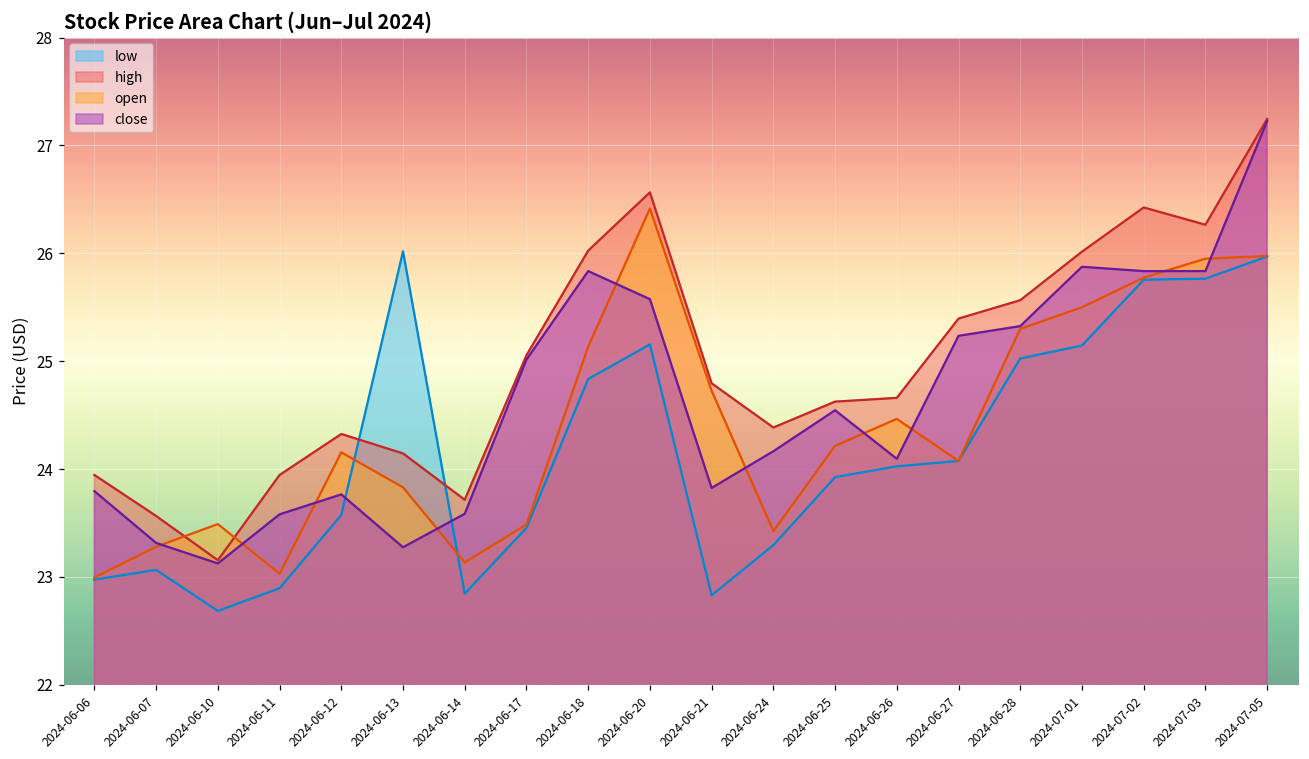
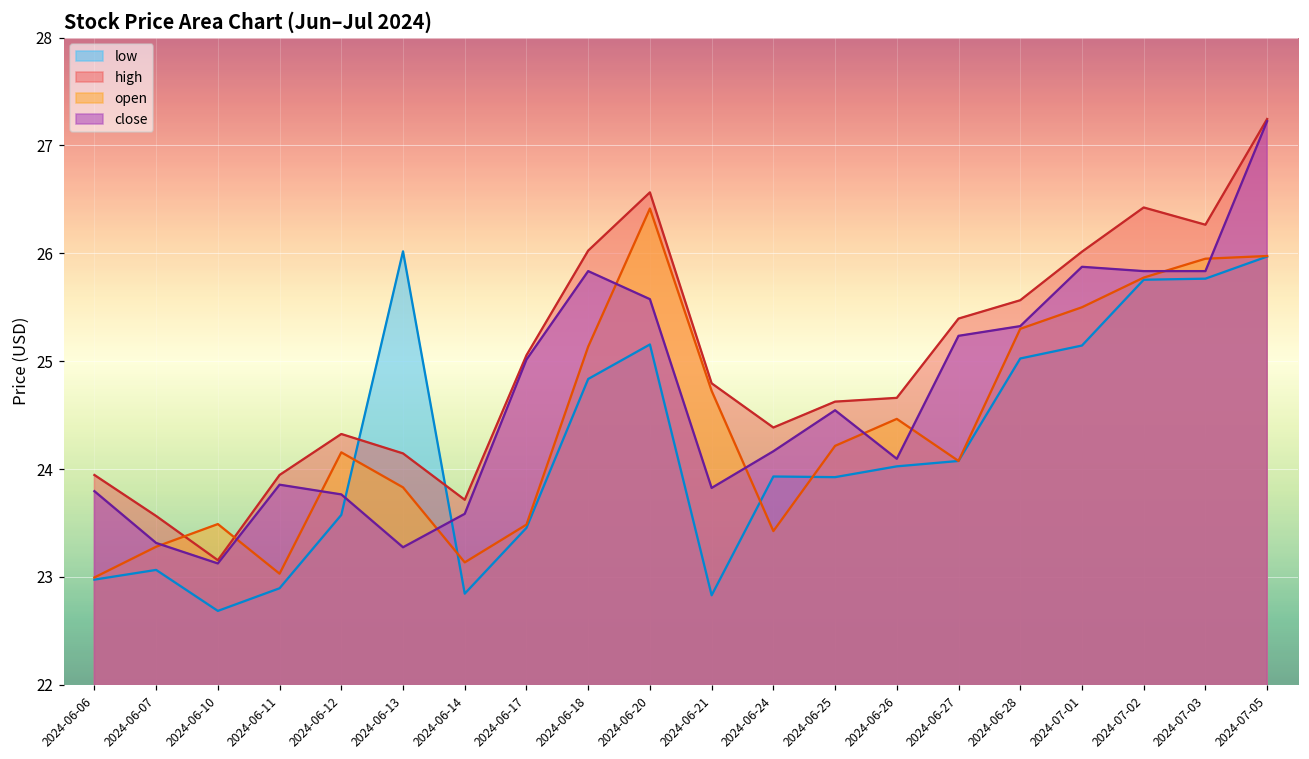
close, 2024-06-11: 23.6 -> 23.9
low, 2024-06-24: 23.3 -> 23.9
